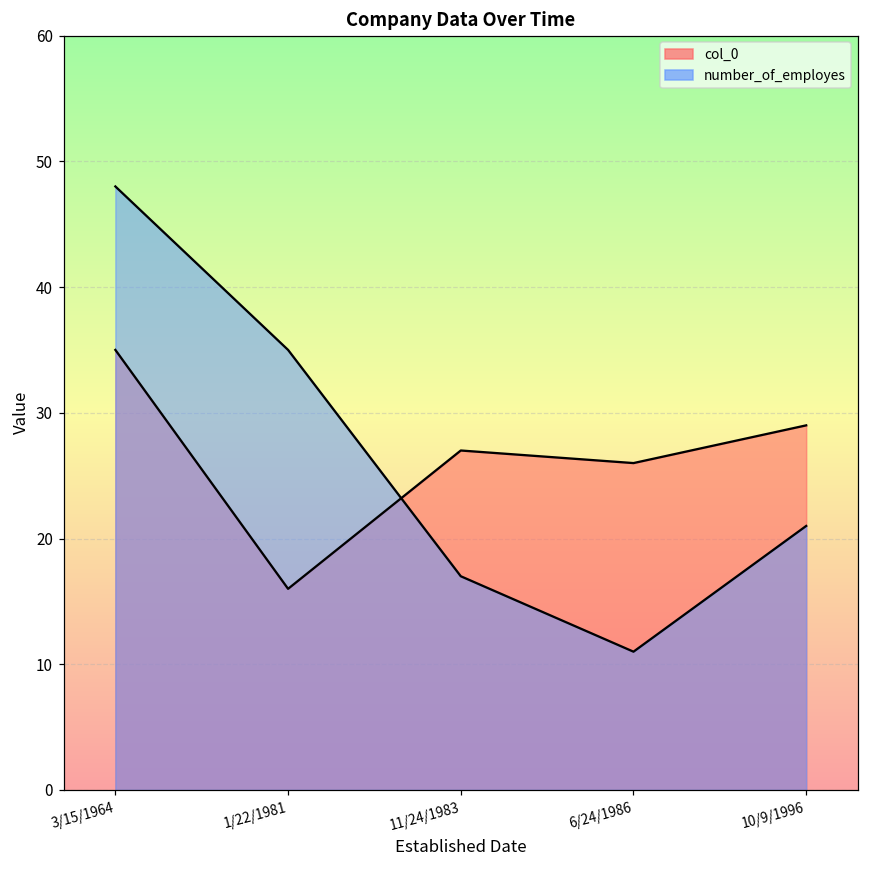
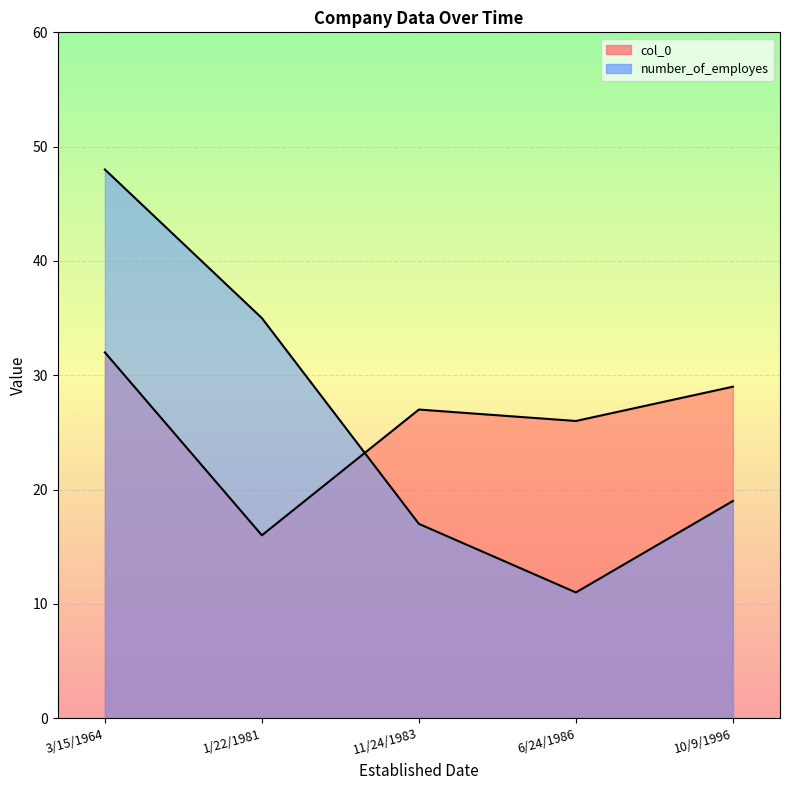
col_0, 3/15/1964: 35 -> 32
number_of_employes, 10/9/1996: 21 -> 19
